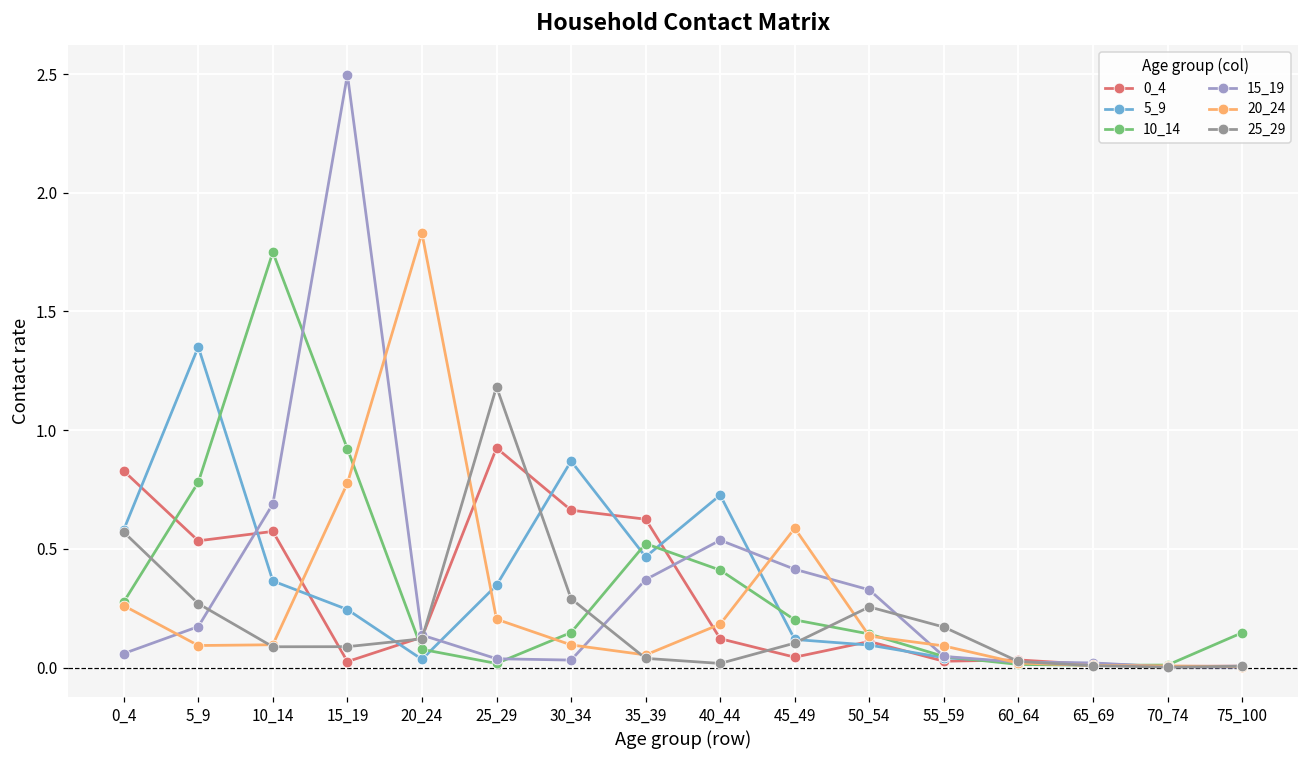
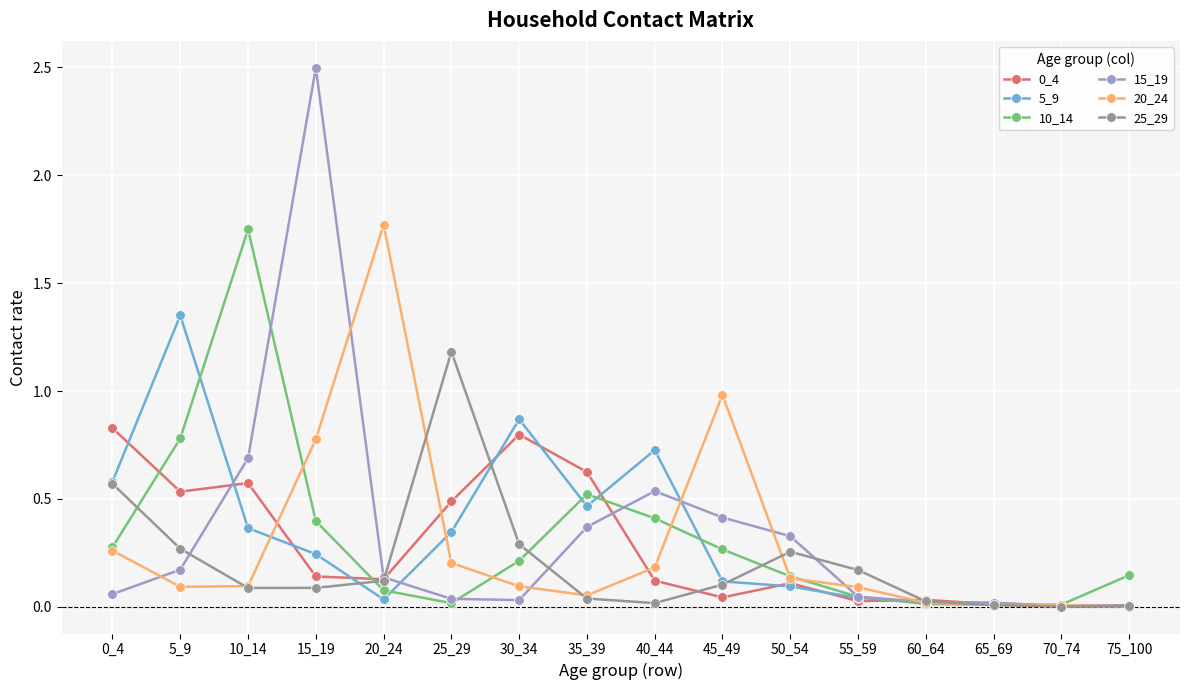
0_4, 15_19: 0.03 -> 0.14
10_14, 15_19: 0.92 -> 0.40
20_24, 20_24: 1.83 -> 1.77
0_4, 25_29: 0.92 -> 0.49
0_4, 30_34: 0.66 -> 0.80
10_14, 30_34: 0.15 -> 0.21
10_14, 45_49: 0.20 -> 0.27
20_24, 45_49: 0.59 -> 0.98
